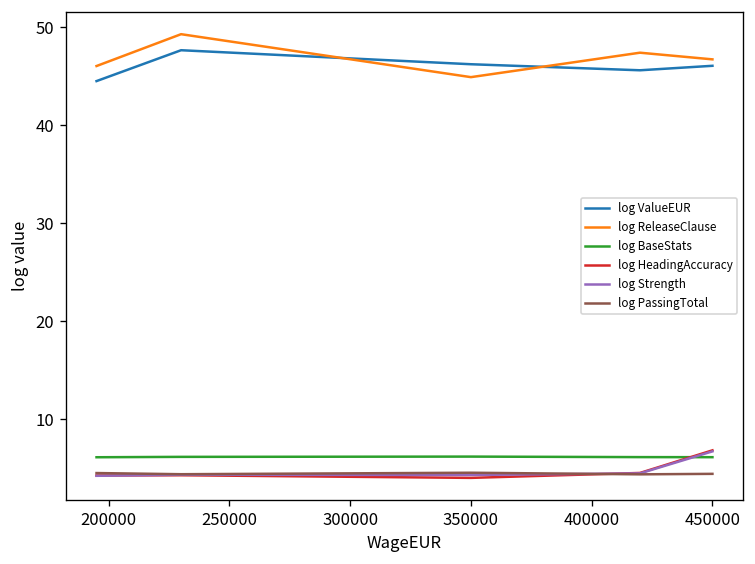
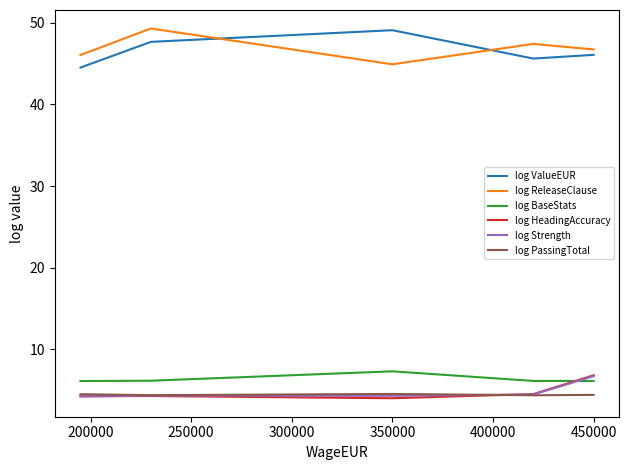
log ValueEUR, 350000: 46 -> 49
log BaseStats, 350000: 6 -> 7
